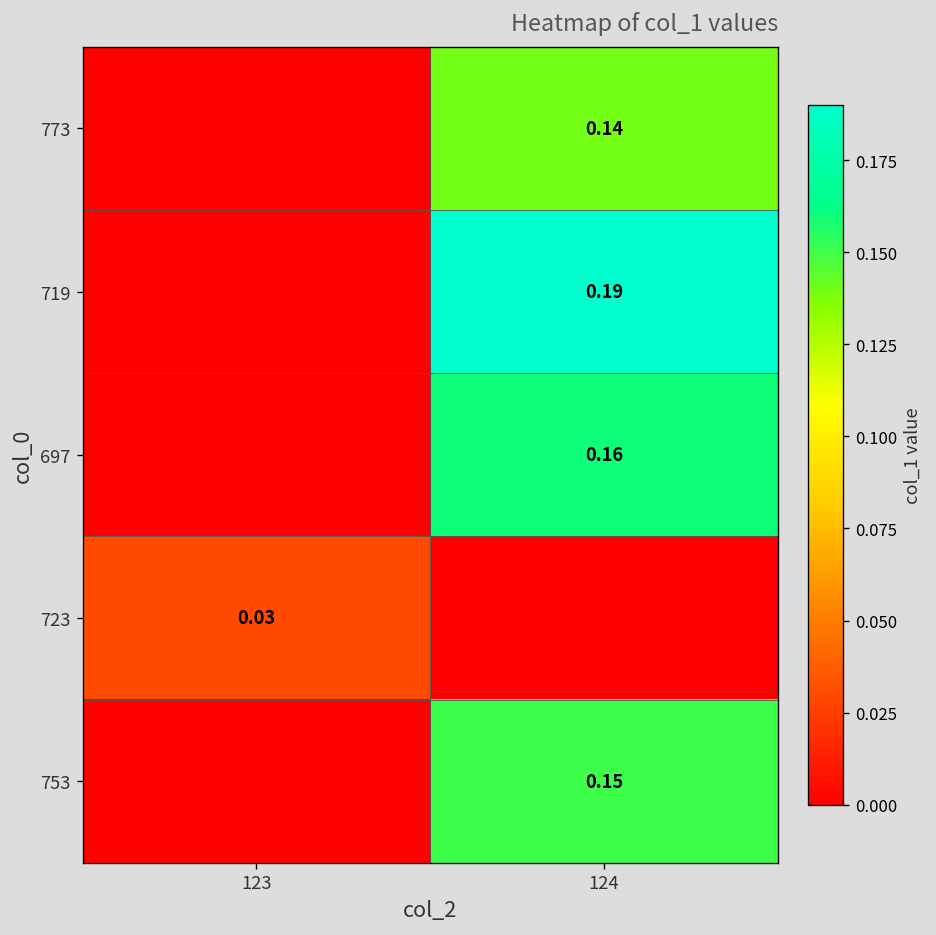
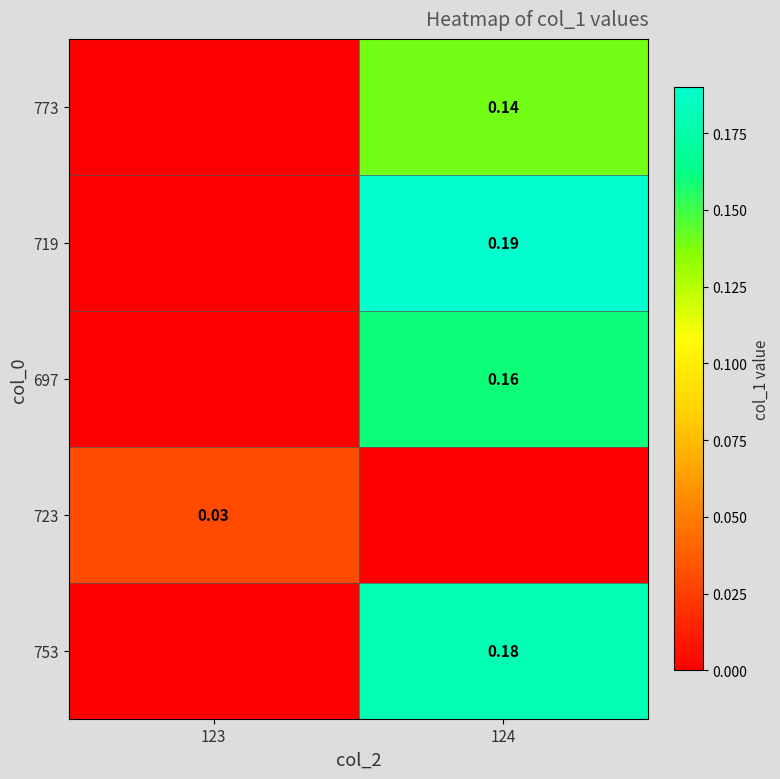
753, 124: 0.15 -> 0.18
